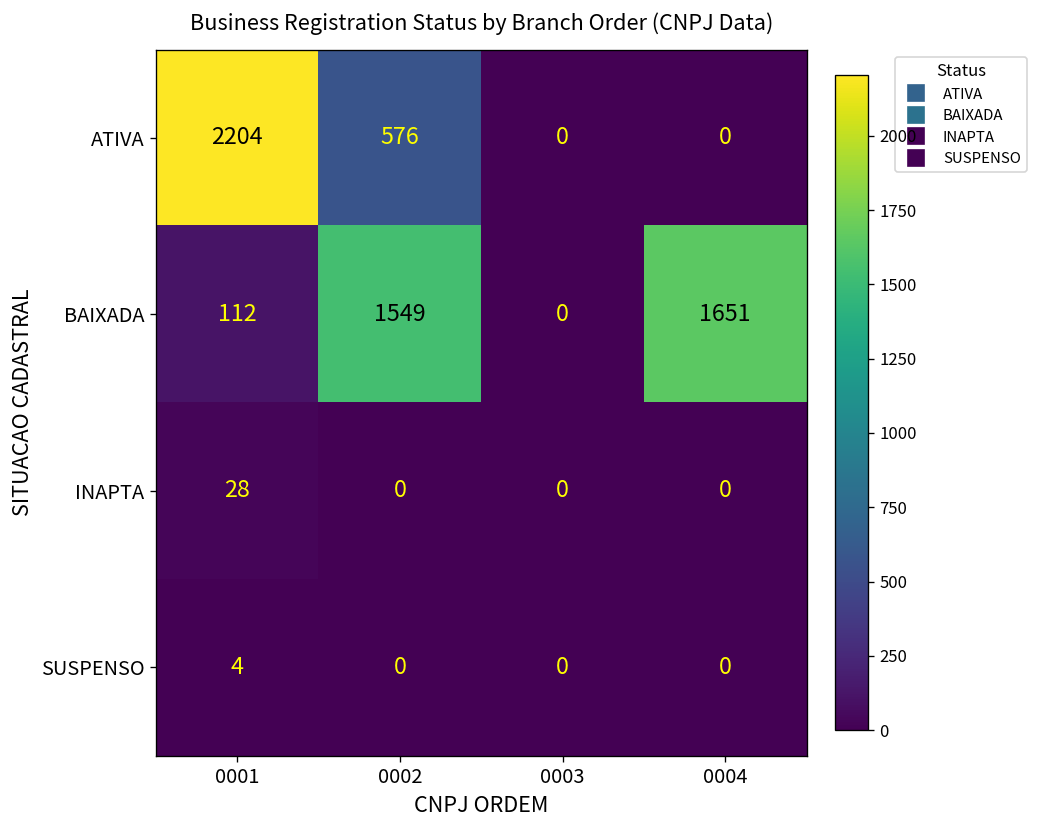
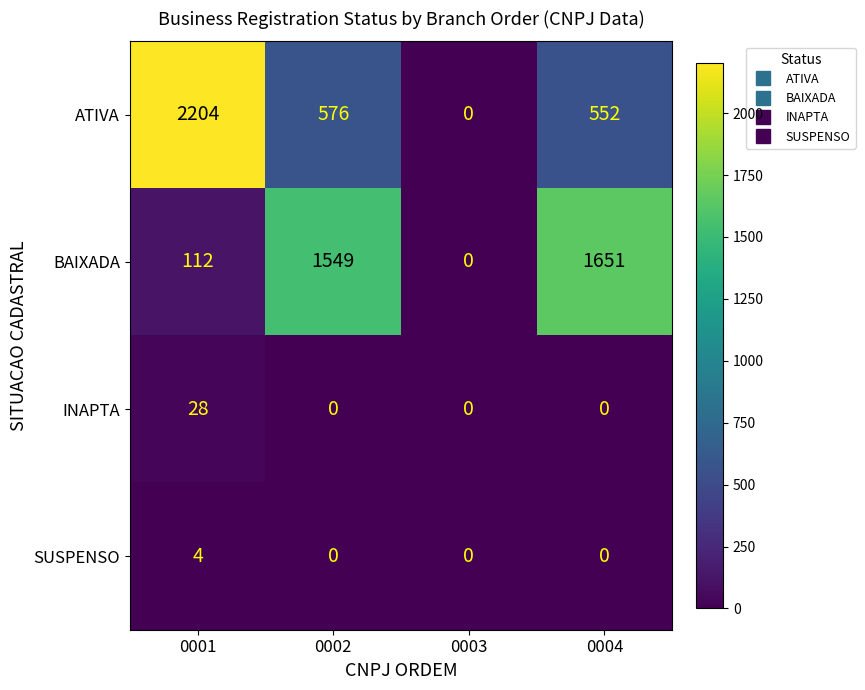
ATIVA, 0004: 0 -> 552
